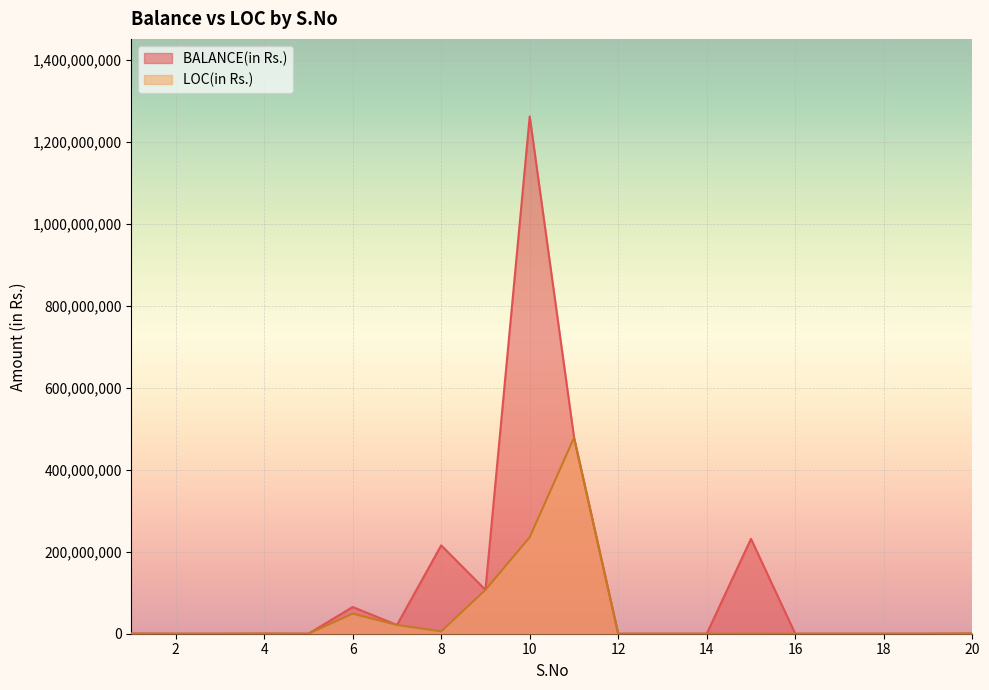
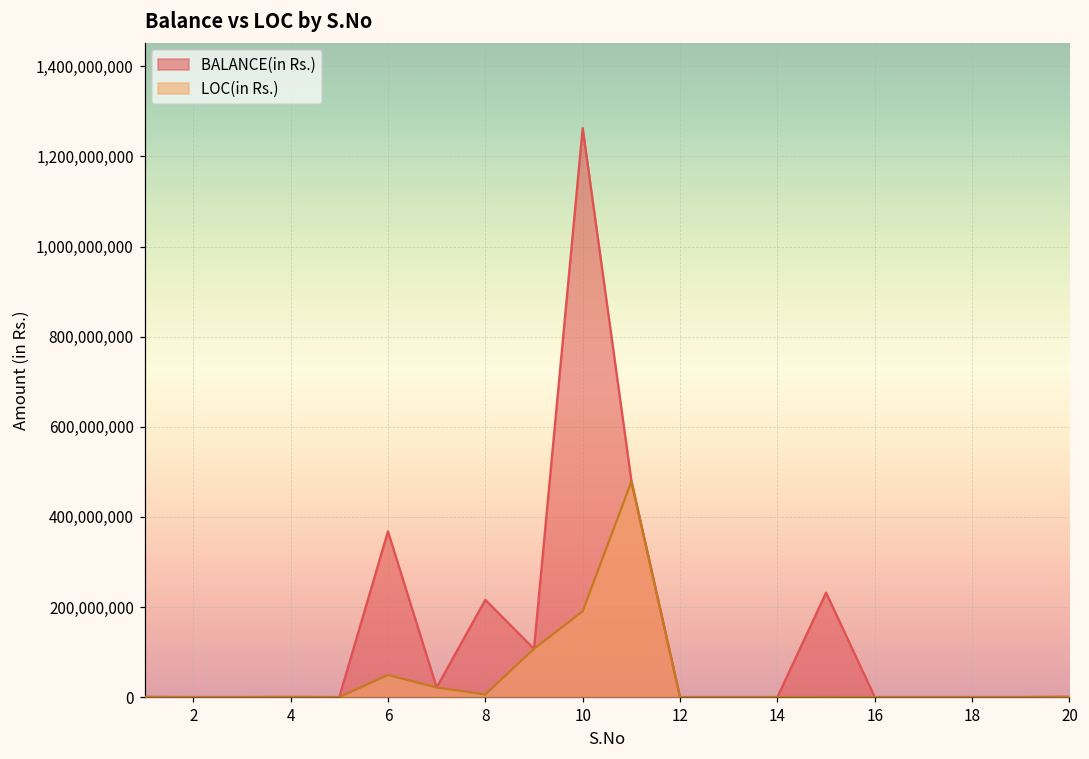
BALANCE(in Rs.), 6: 70,000,000 -> 370,000,000
LOC(in Rs.), 10: 240,000,000 -> 190,000,000
